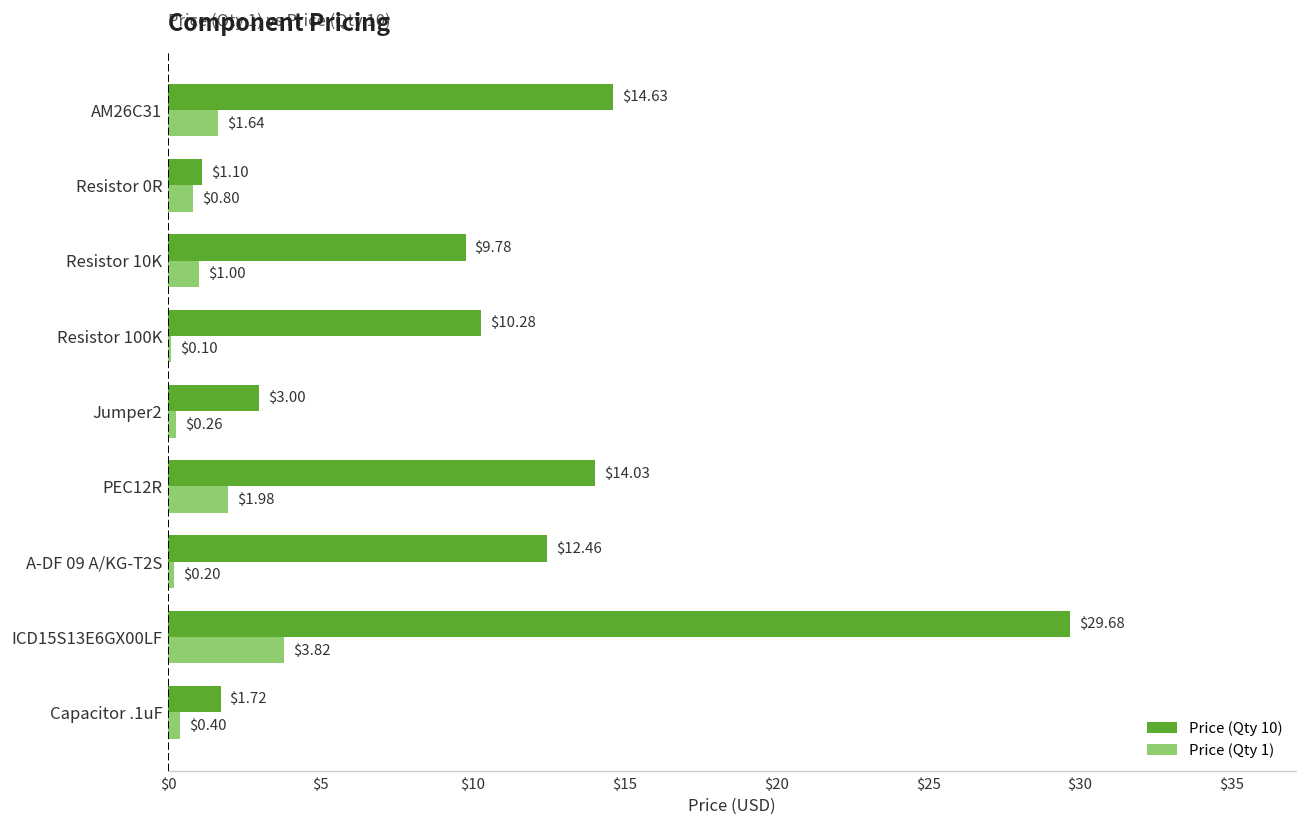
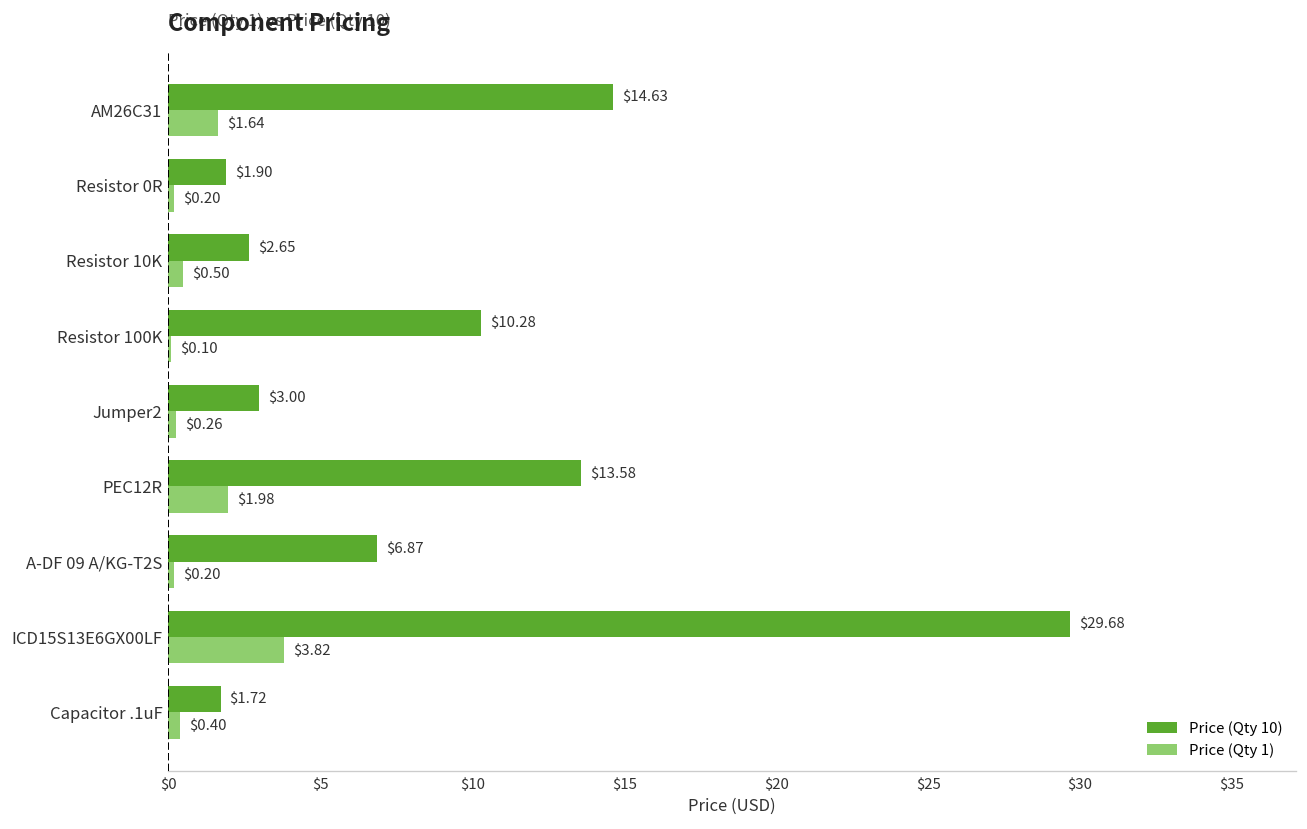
Price (Qty 10), Resistor 0R: $1.10 -> $1.90
Price (Qty 1), Resistor 0R: $0.80 -> $0.20
Price (Qty 10), Resistor 10K: $9.78 -> $2.65
Price (Qty 1), Resistor 10K: $1.00 -> $0.50
Price (Qty 10), PEC12R: $14.03 -> $13.58
Price (Qty 10), A-DF 09 A/KG-T2S: $12.46 -> $6.87
